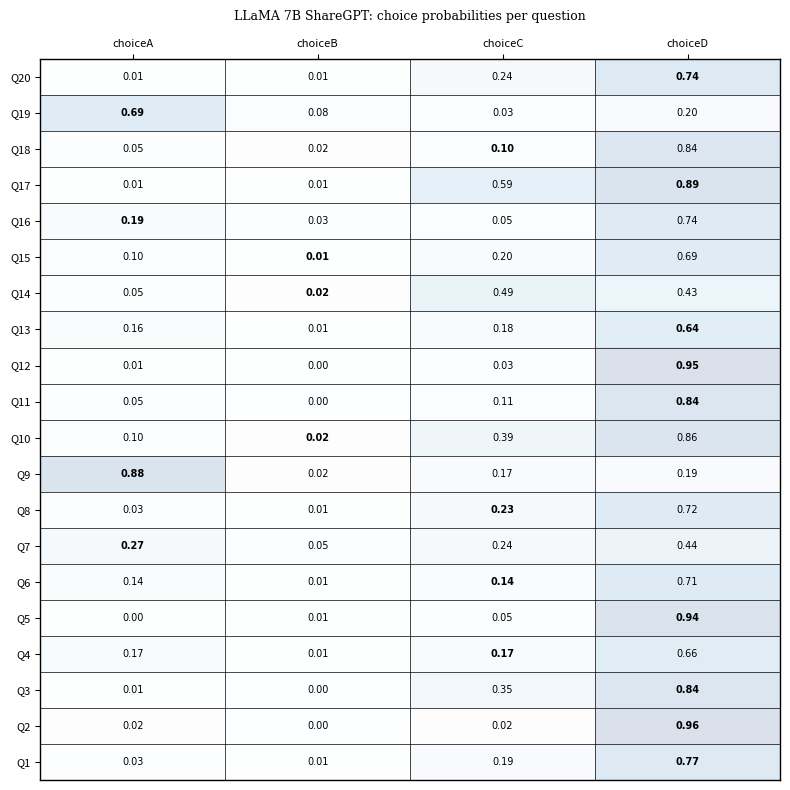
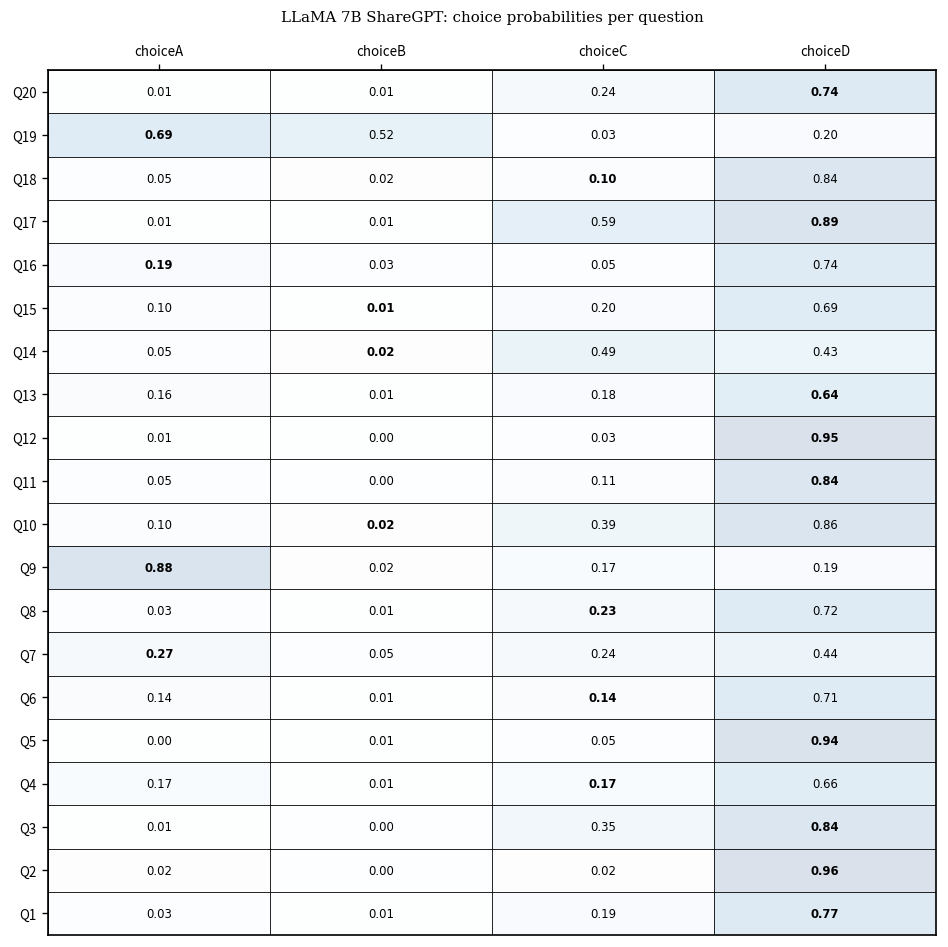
Q19, choiceB: 0.08 -> 0.52
